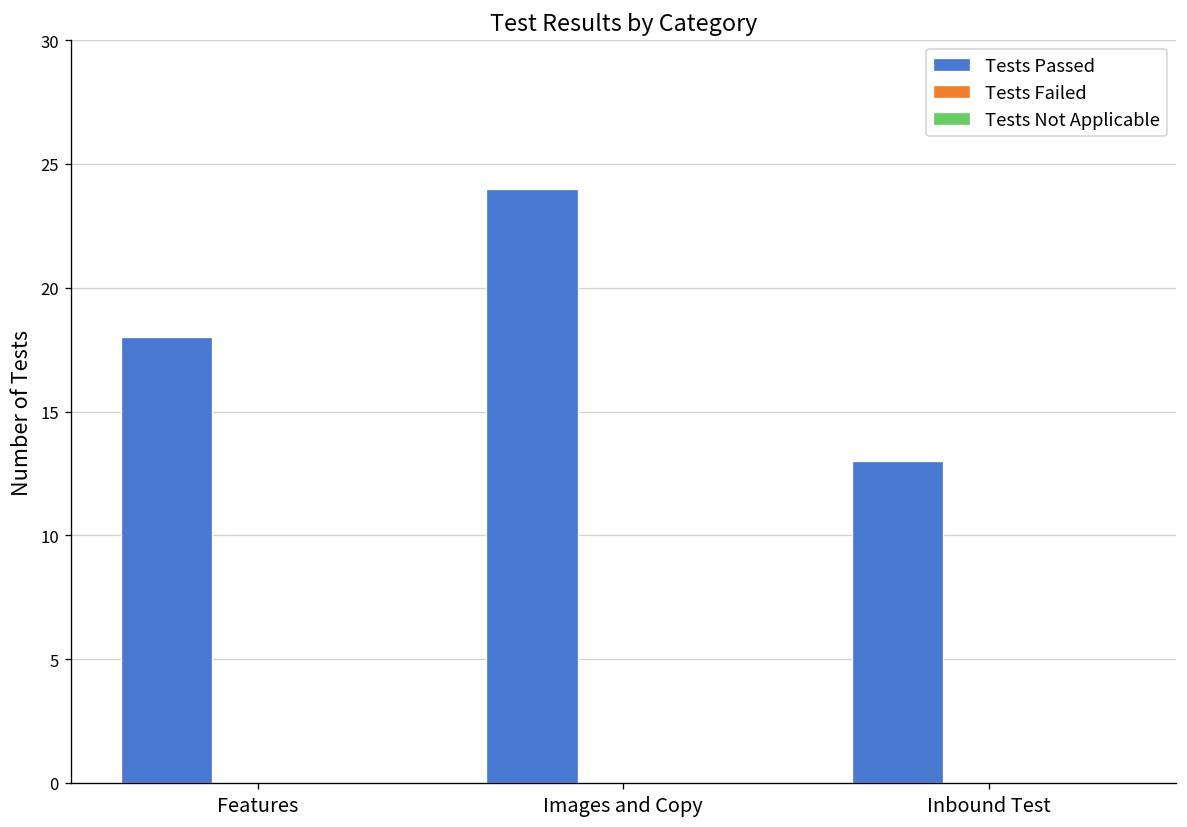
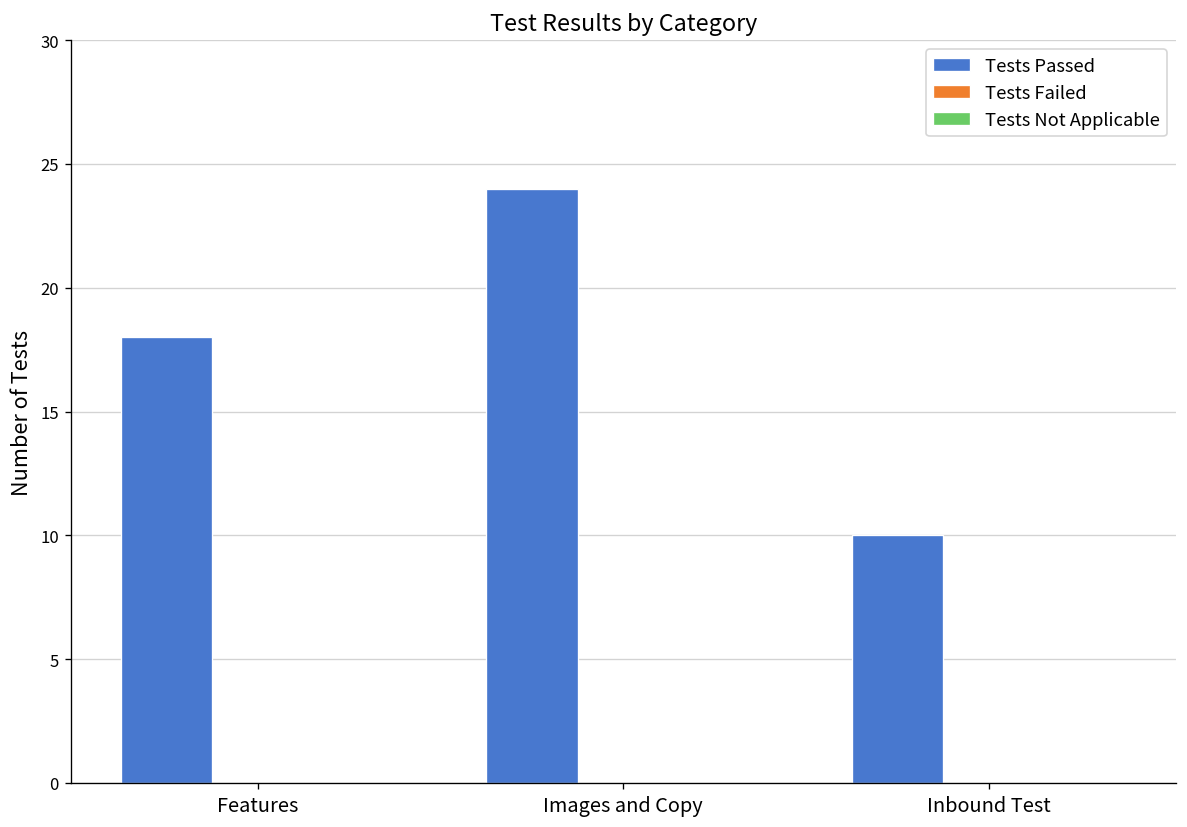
Tests Passed, Inbound Test: 13 -> 10
